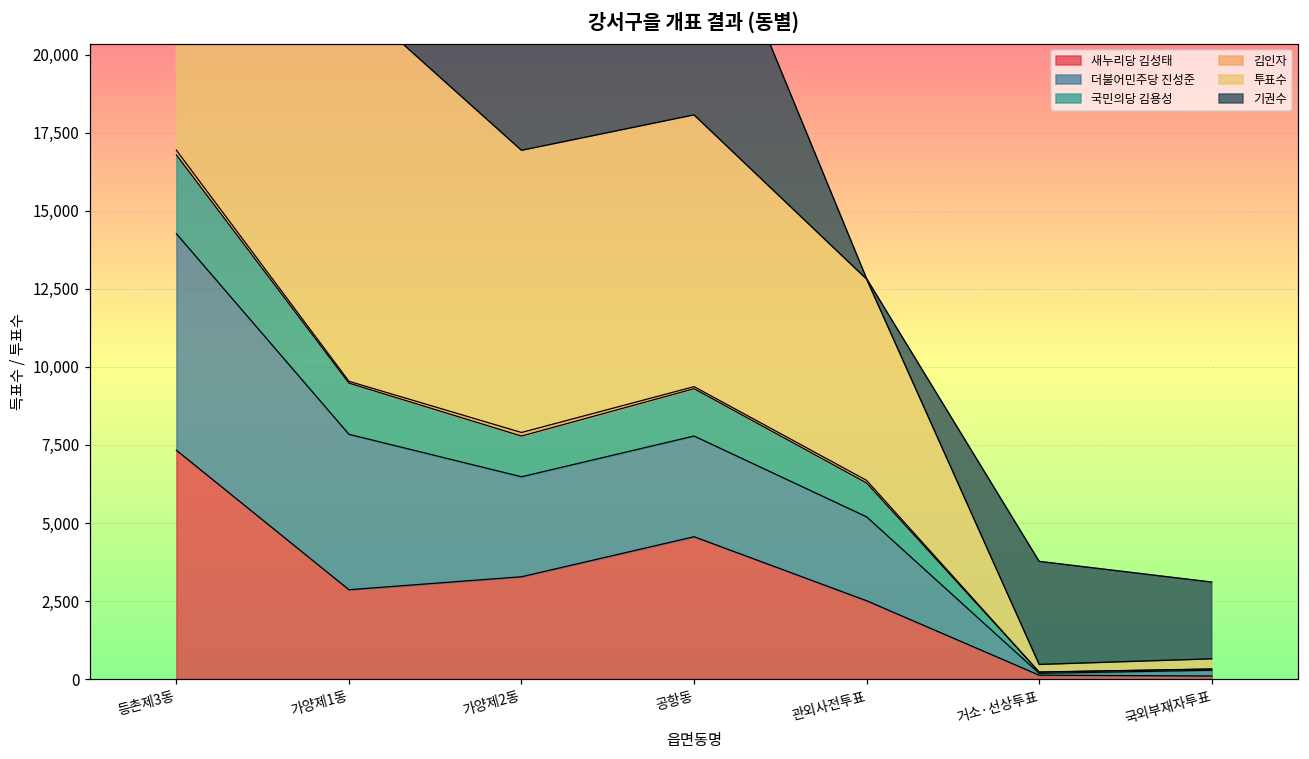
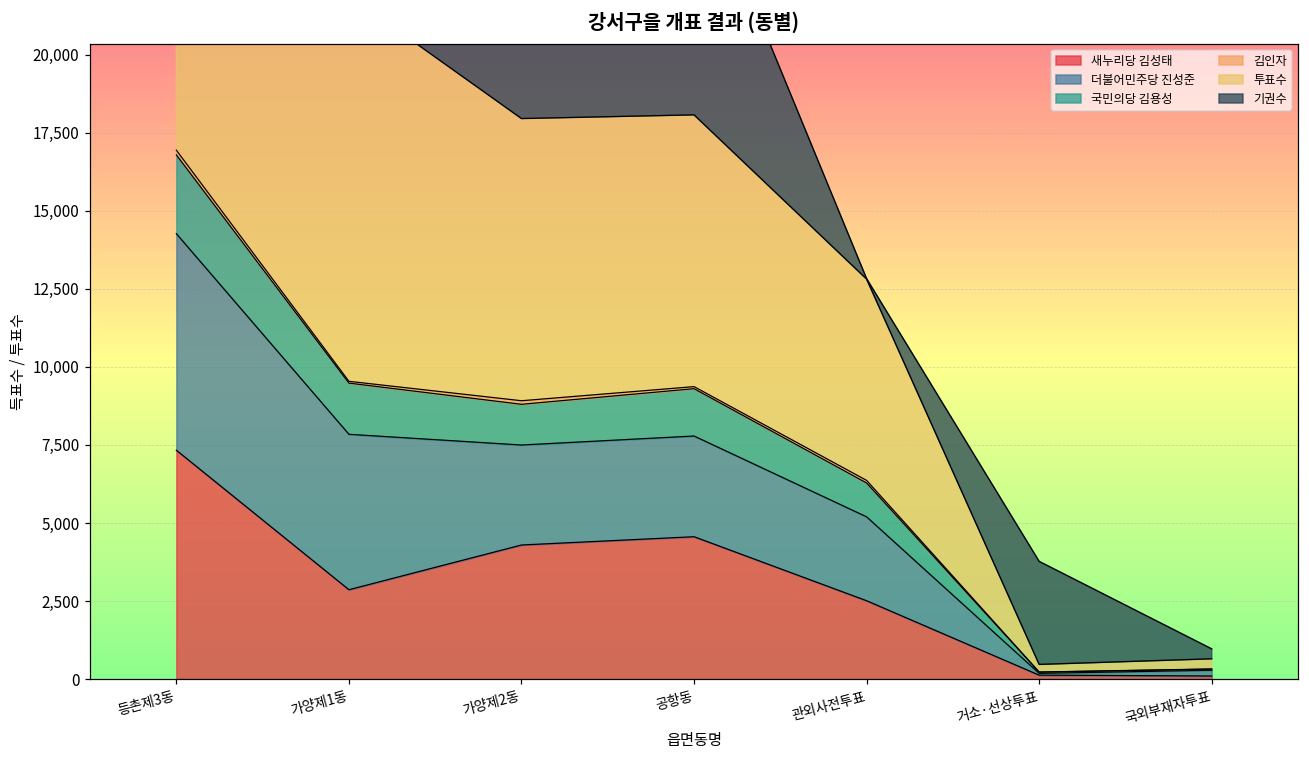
새누리당 김성태, 가양제2동: 3,300 -> 4,300
기권수, 국외부재자투표: 2,500 -> 300
